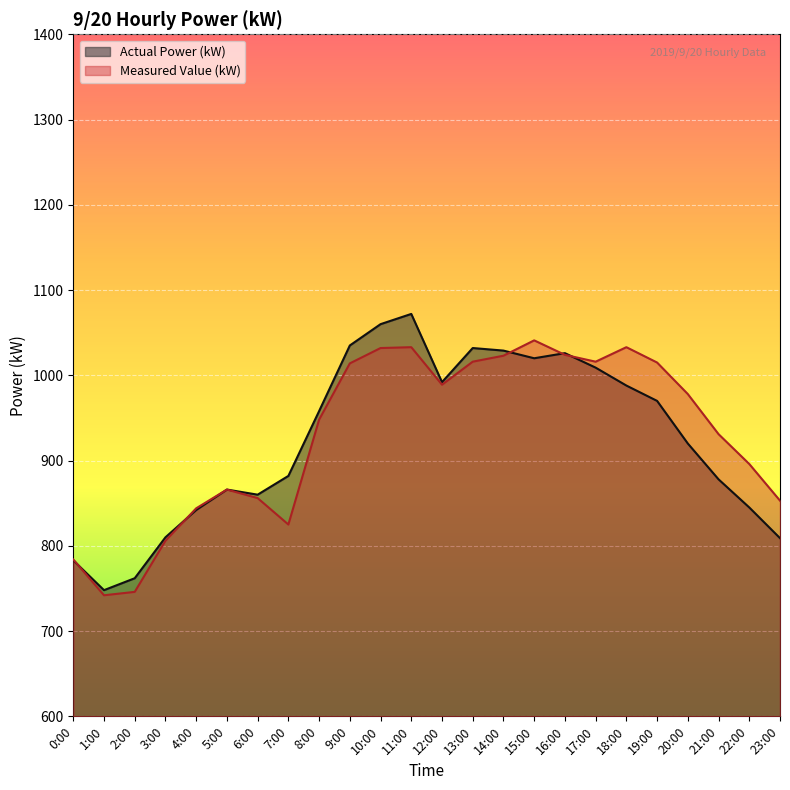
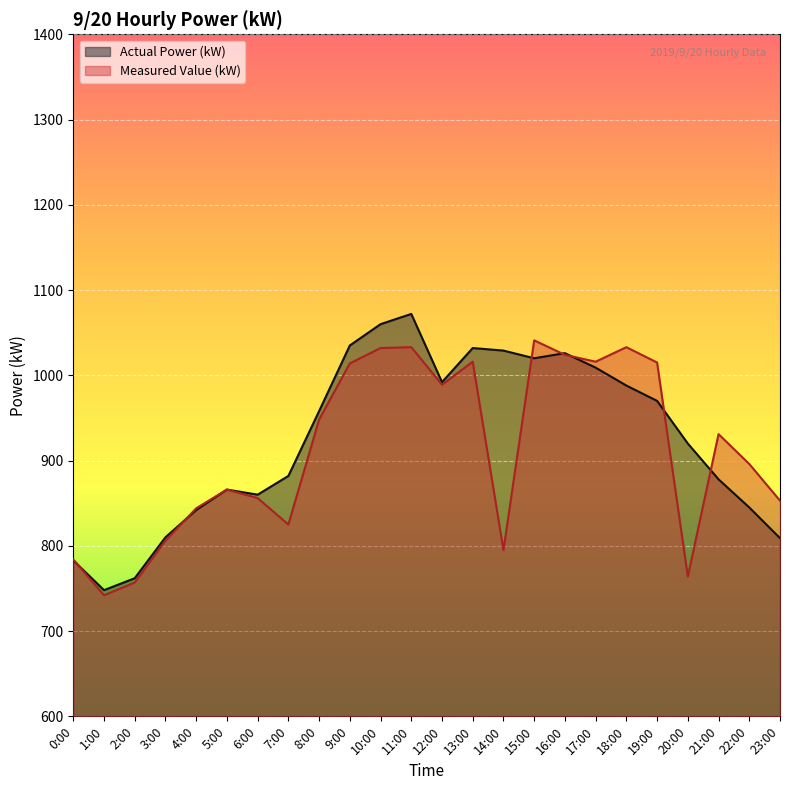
Measured Value (kW), 2:00: 750 -> 760
Measured Value (kW), 14:00: 1020 -> 800
Measured Value (kW), 20:00: 980 -> 760
